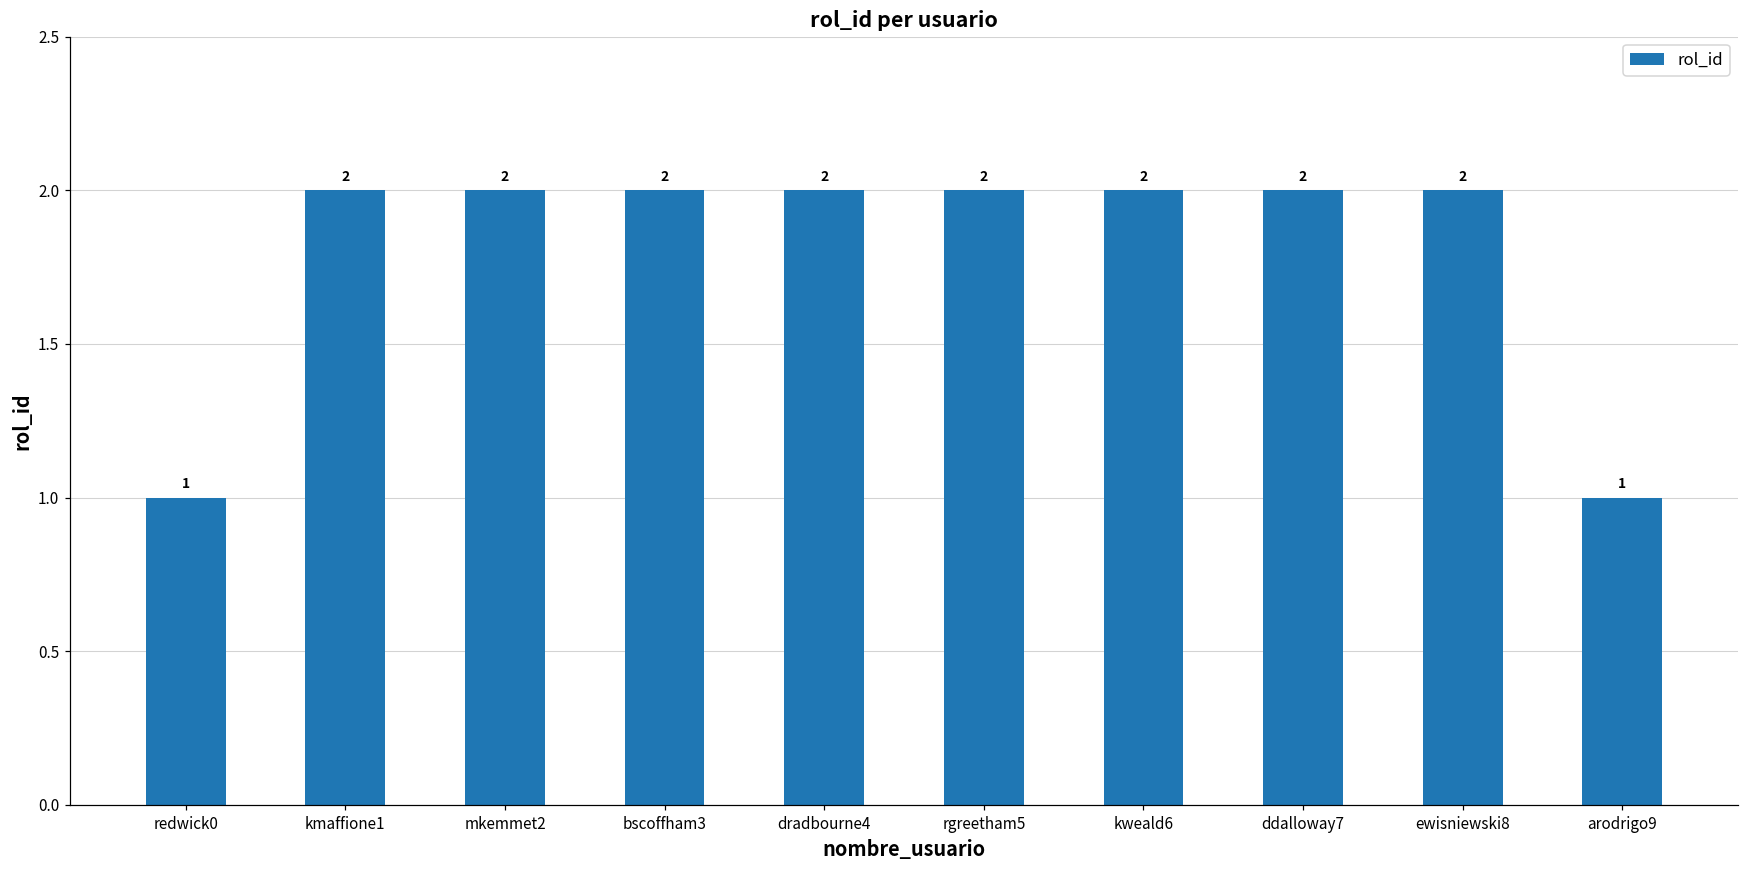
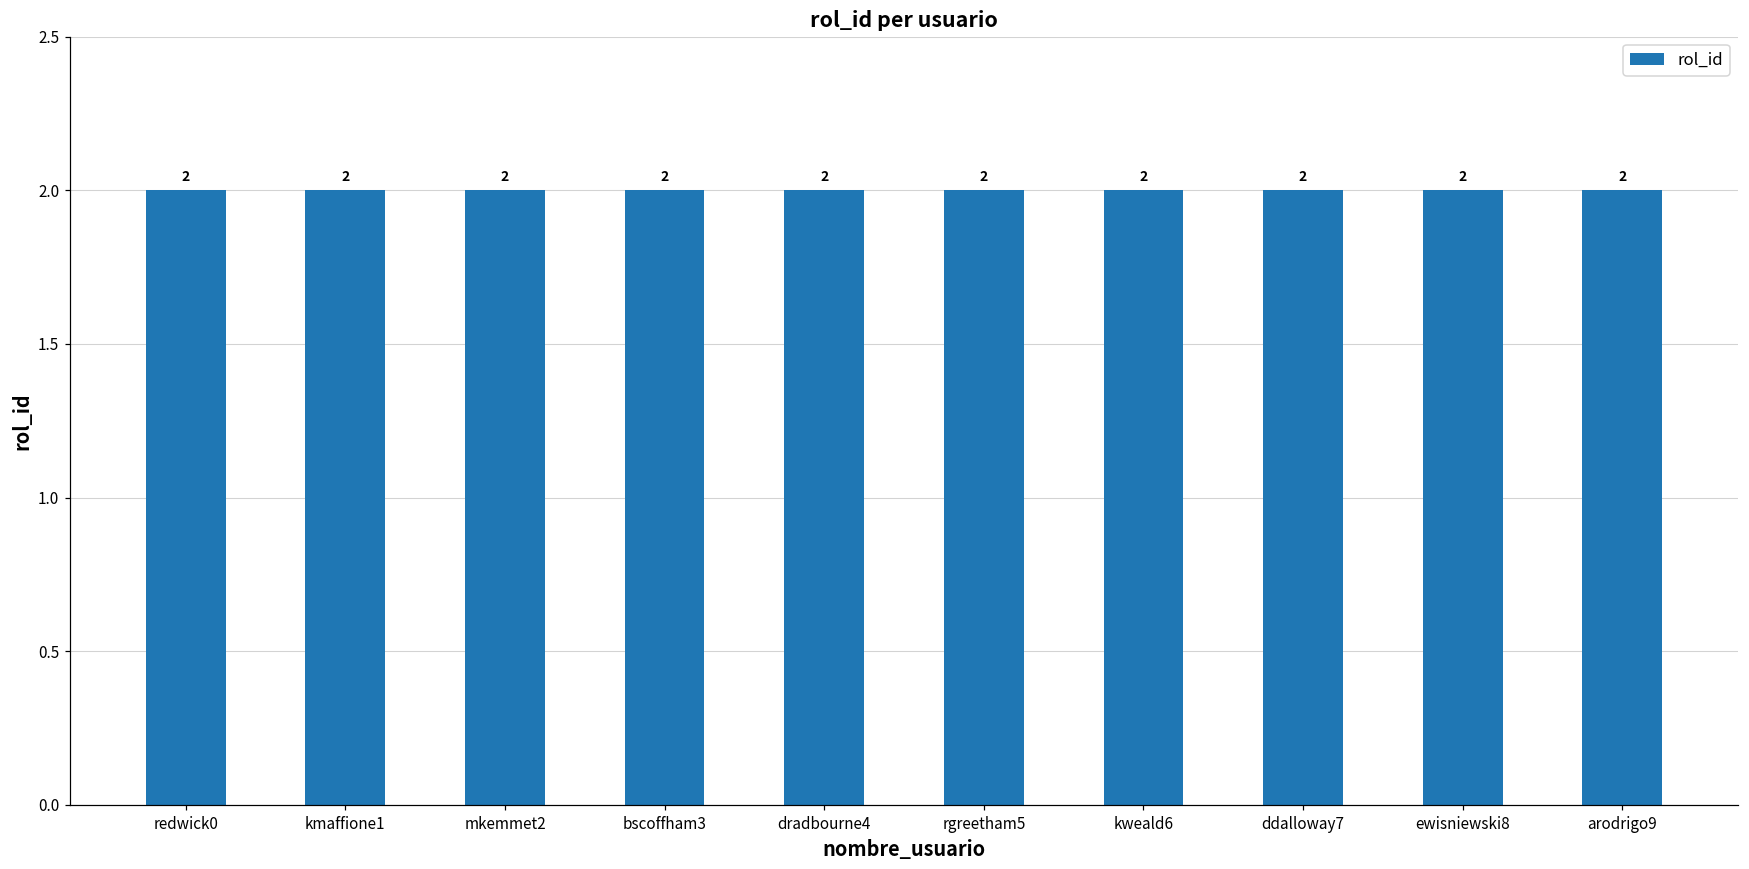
redwick0: 1 -> 2
arodrigo9: 1 -> 2
